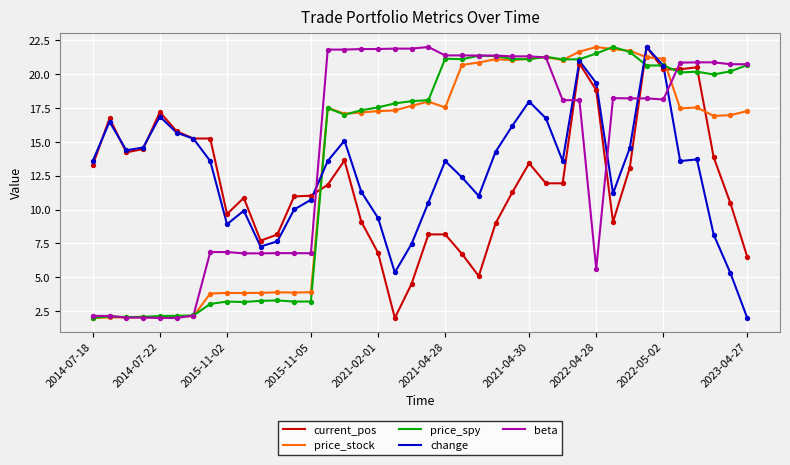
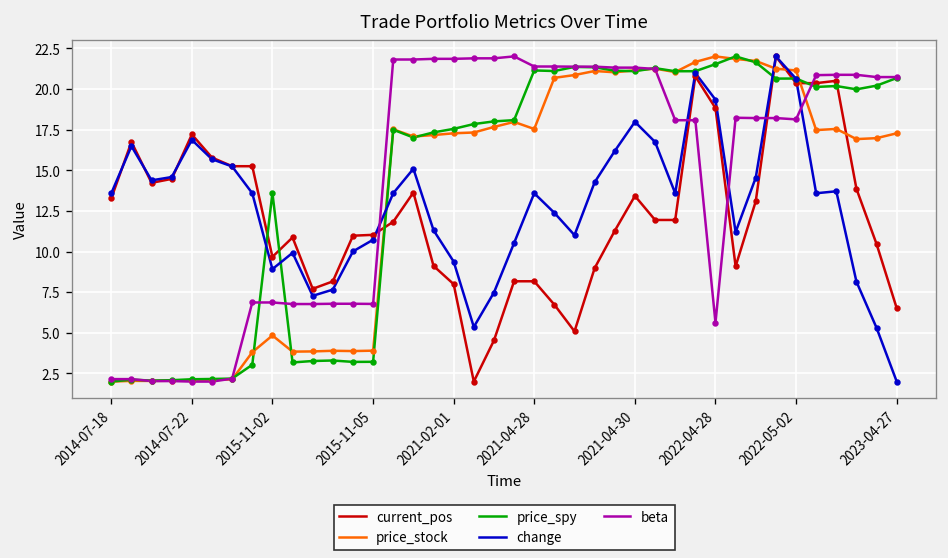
price_stock, 2015-11-02: 3.8 -> 4.8
price_spy, 2015-11-02: 3.2 -> 13.6
current_pos, 2021-02-01: 6.8 -> 8.0
